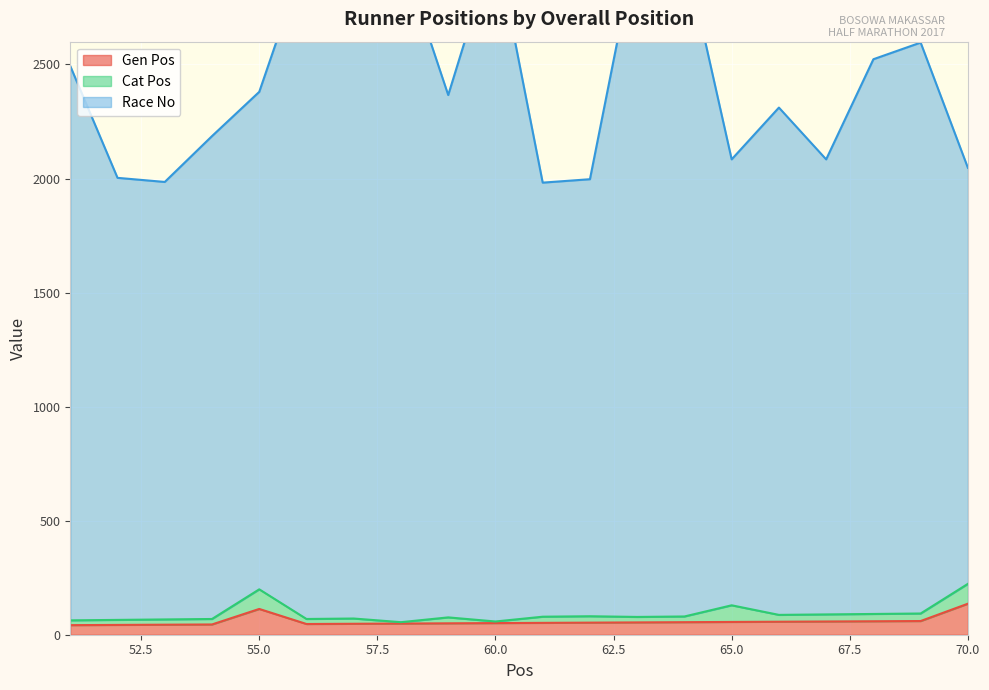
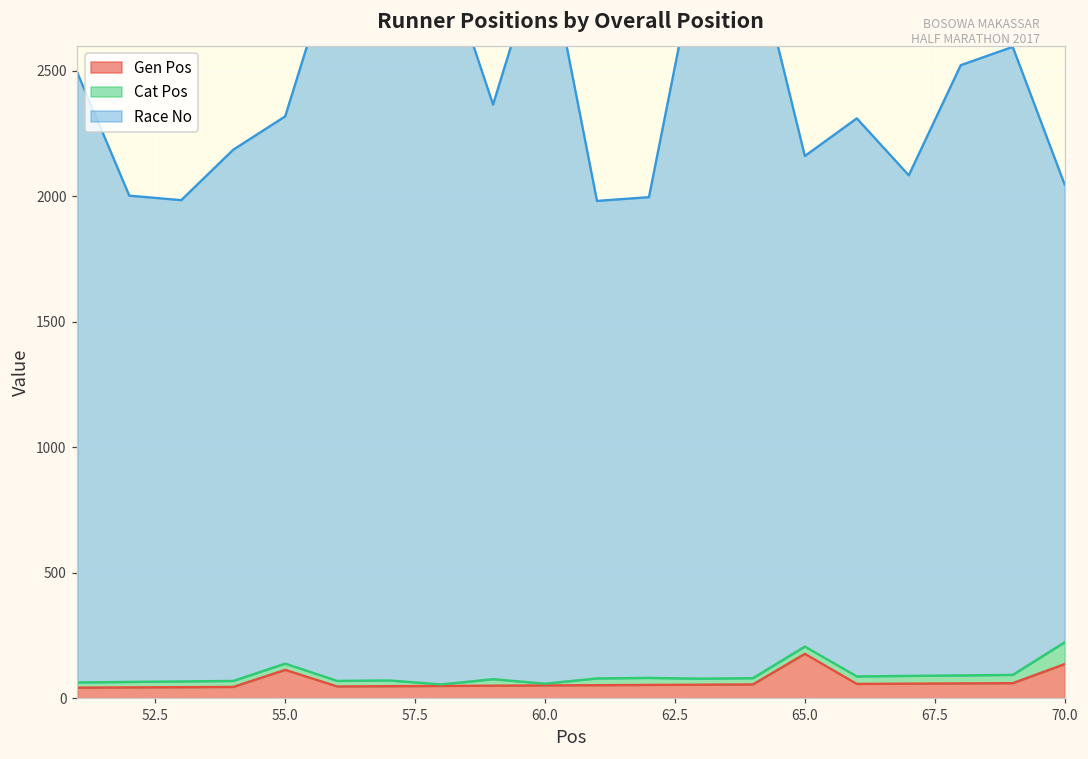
Cat Pos, 55.0: 90 -> 30
Gen Pos, 65.0: 60 -> 180
Cat Pos, 65.0: 70 -> 30
